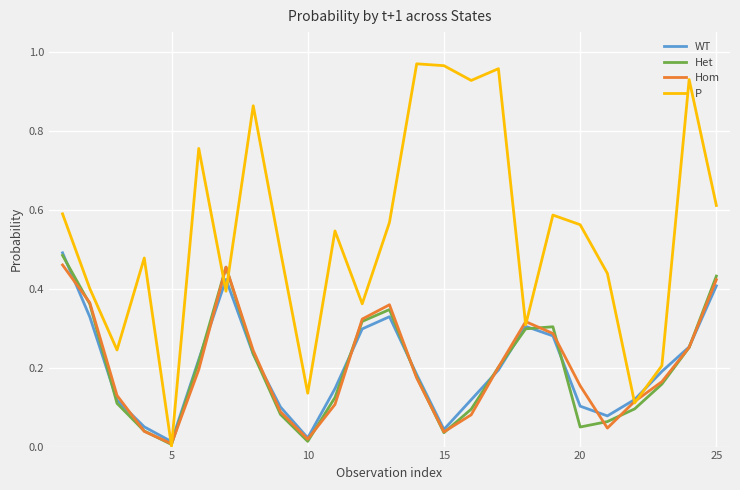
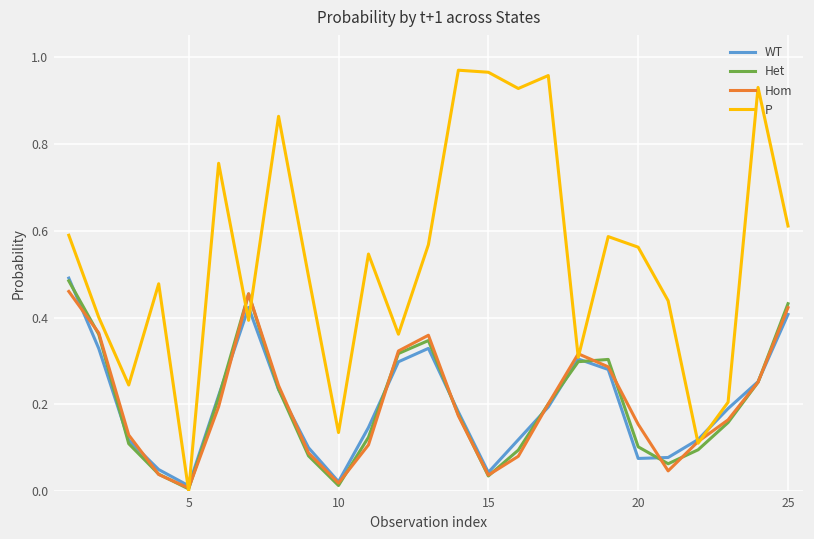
WT, 20: 0.10 -> 0.08
Het, 20: 0.05 -> 0.10
